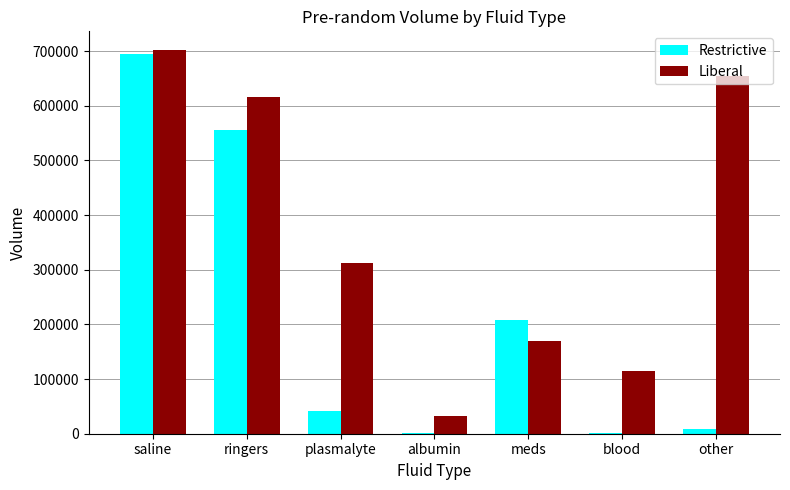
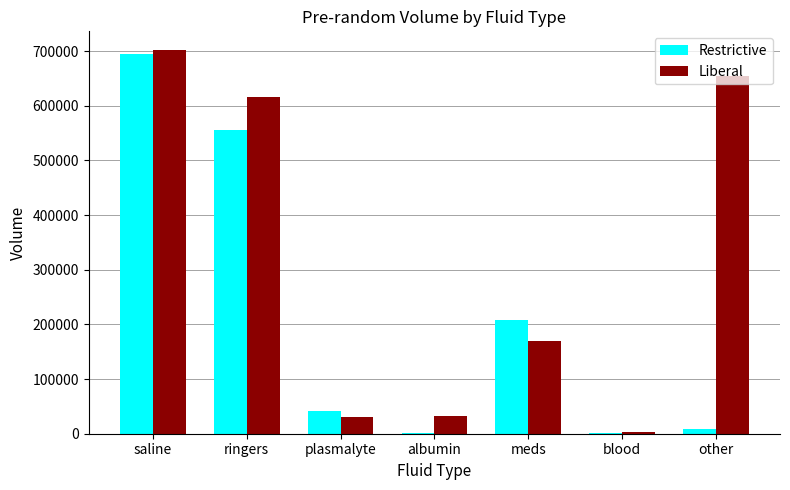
Liberal, plasmalyte: 310000 -> 30000
Liberal, blood: 110000 -> 0
